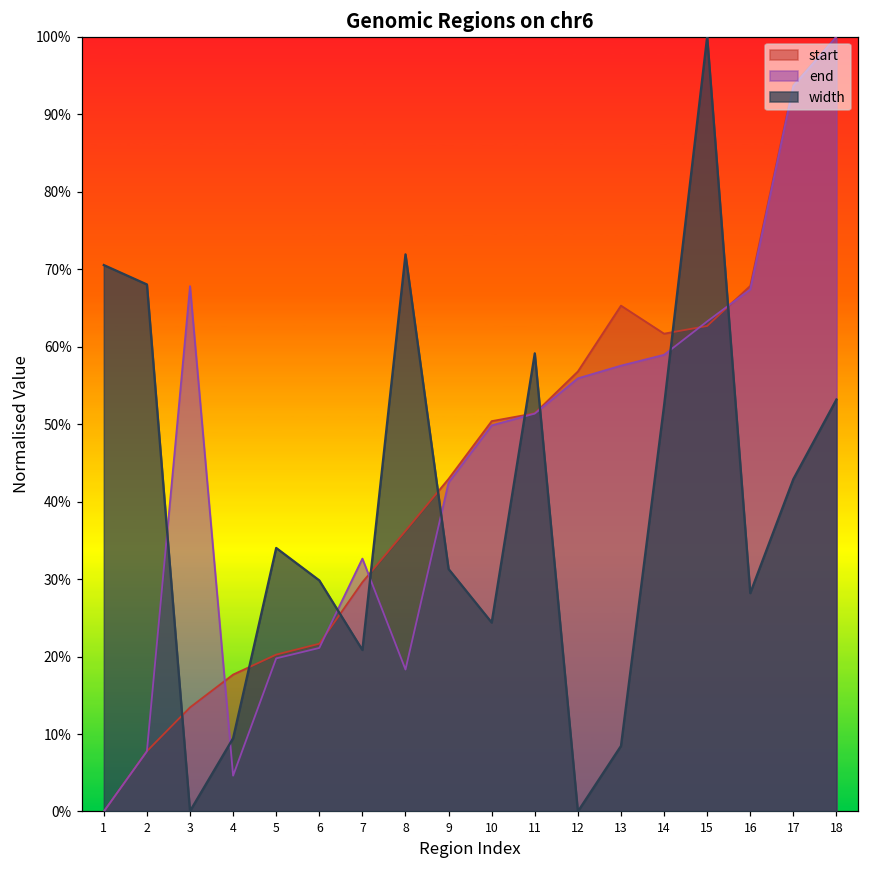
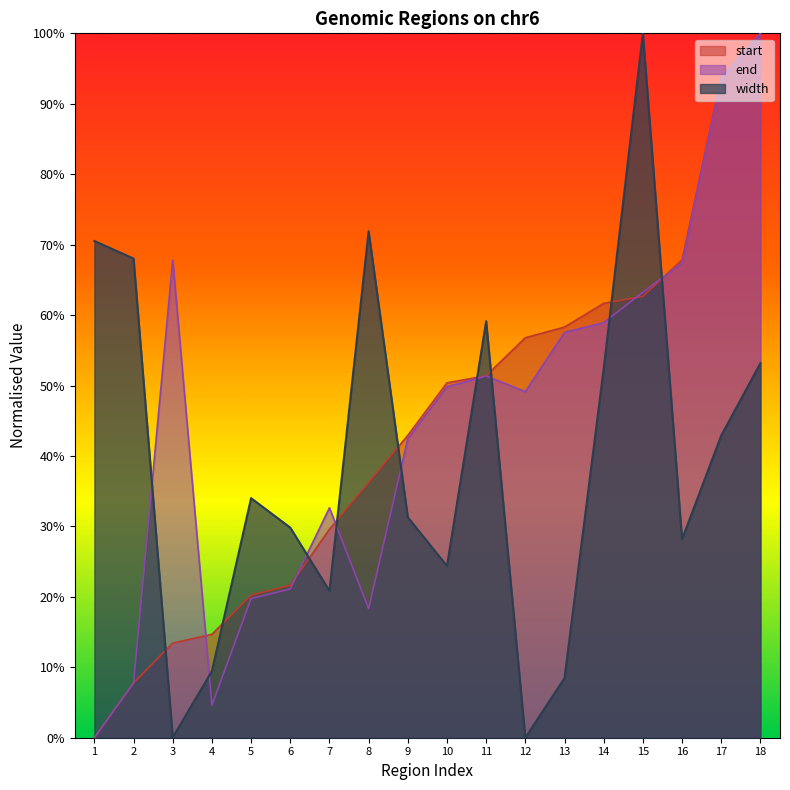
start, 4: 18% -> 15%
end, 12: 56% -> 49%
start, 13: 65% -> 58%
